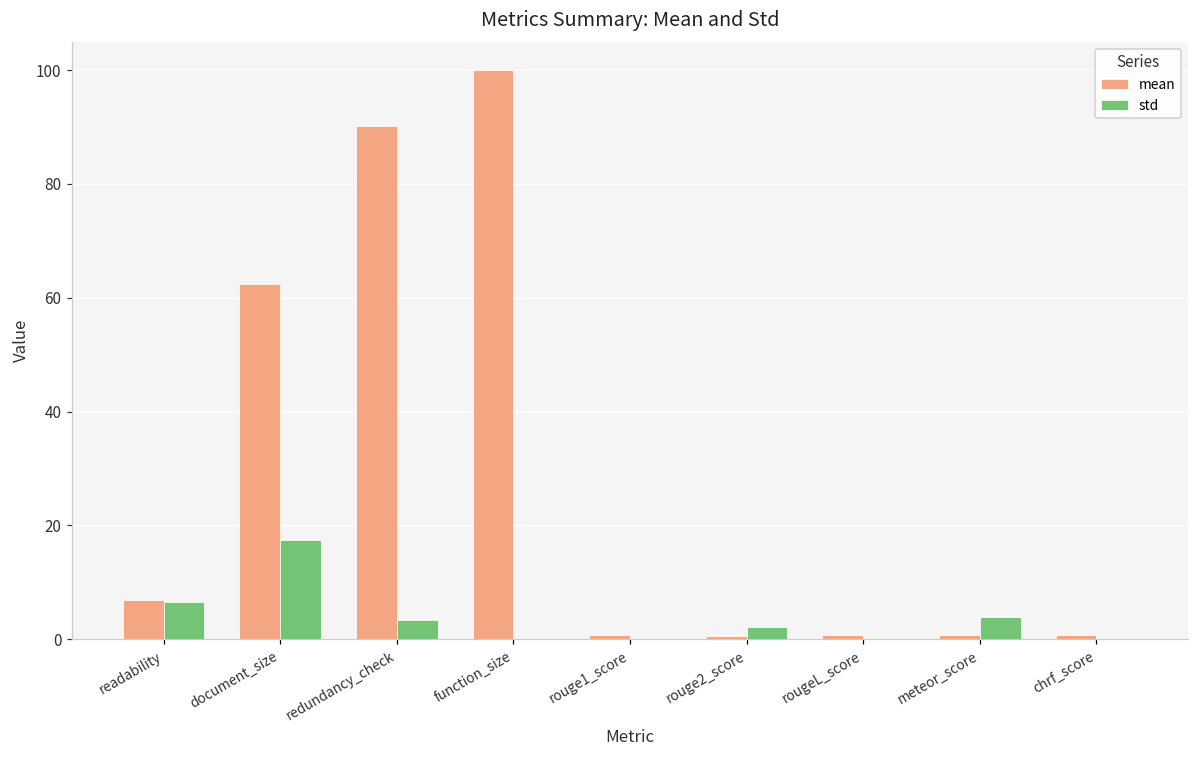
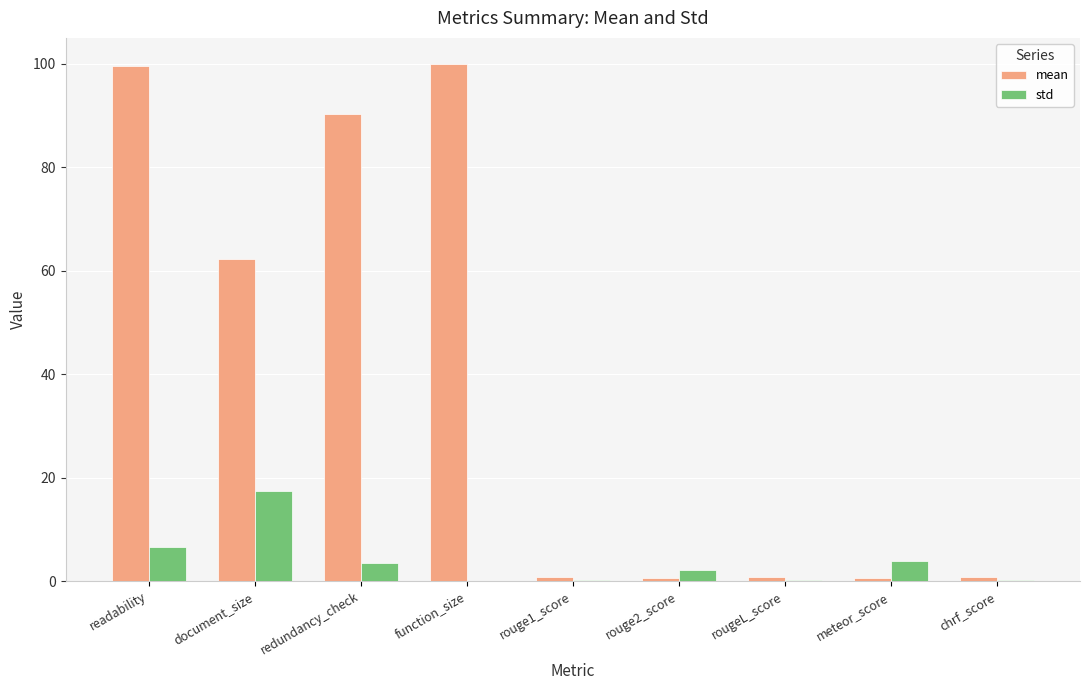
mean, readability: 7 -> 99
